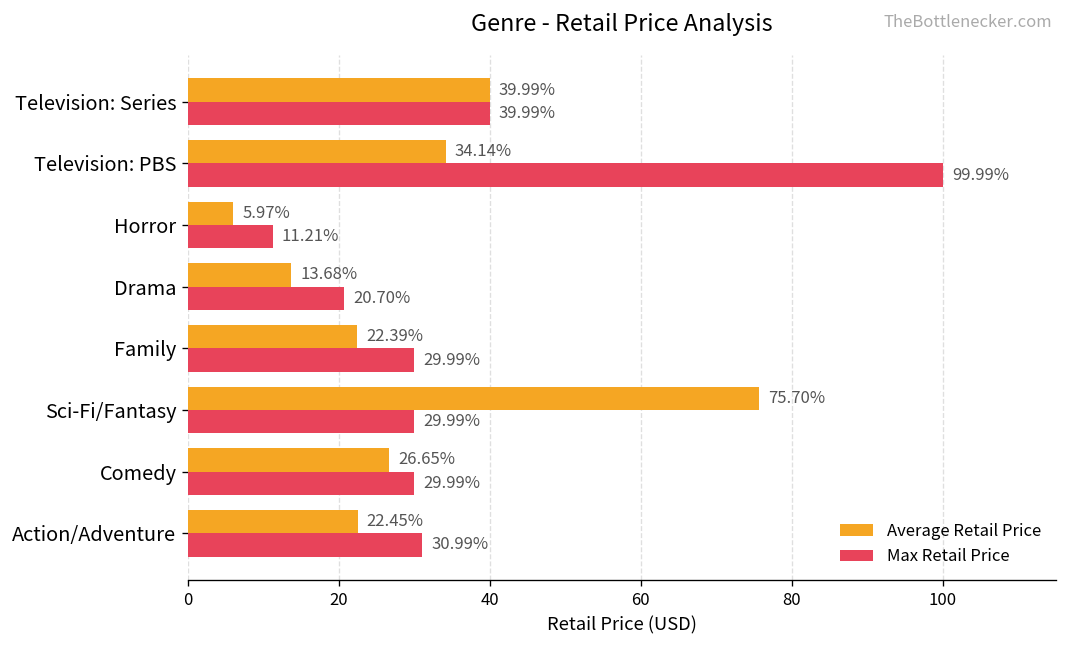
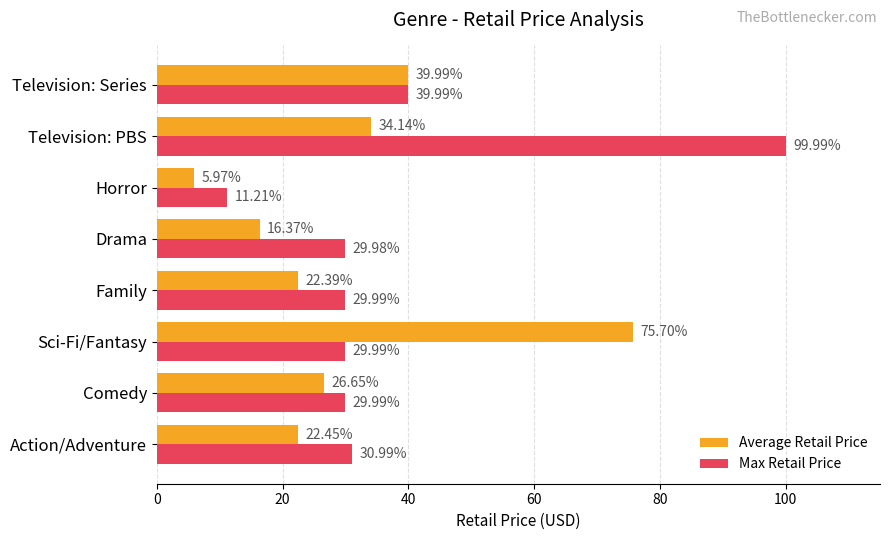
Average Retail Price, Drama: 13.68% -> 16.37%
Max Retail Price, Drama: 20.70% -> 29.98%
